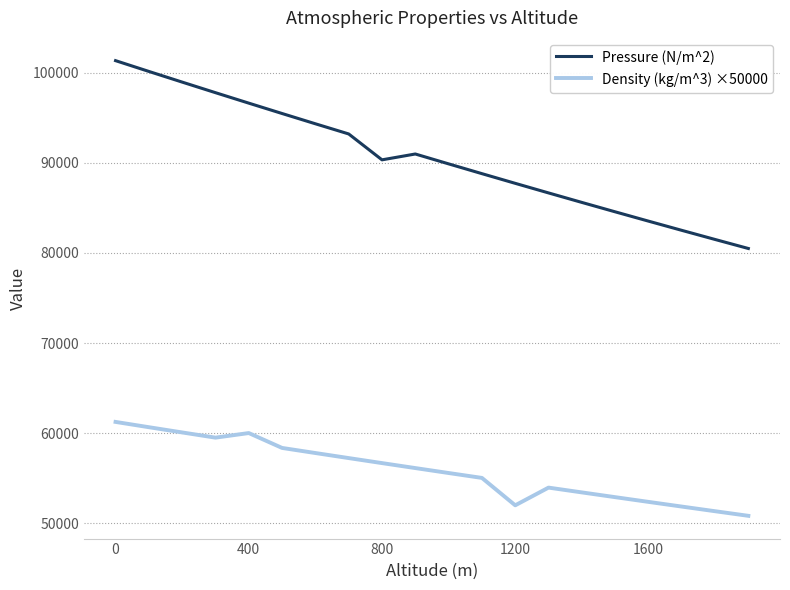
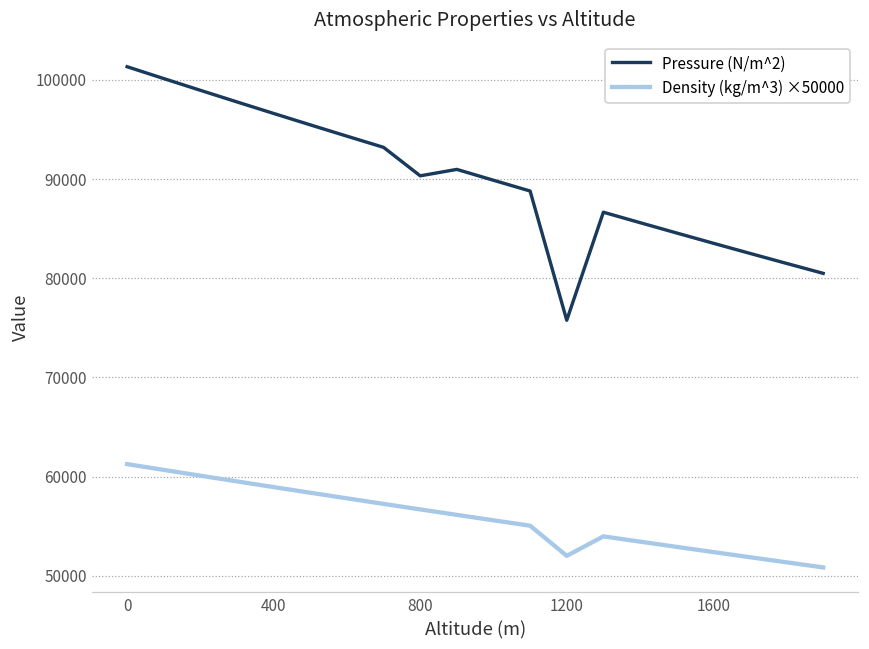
Density (kg/m^3) ×50000, 400: 60000 -> 59000
Pressure (N/m^2), 1200: 88000 -> 76000
